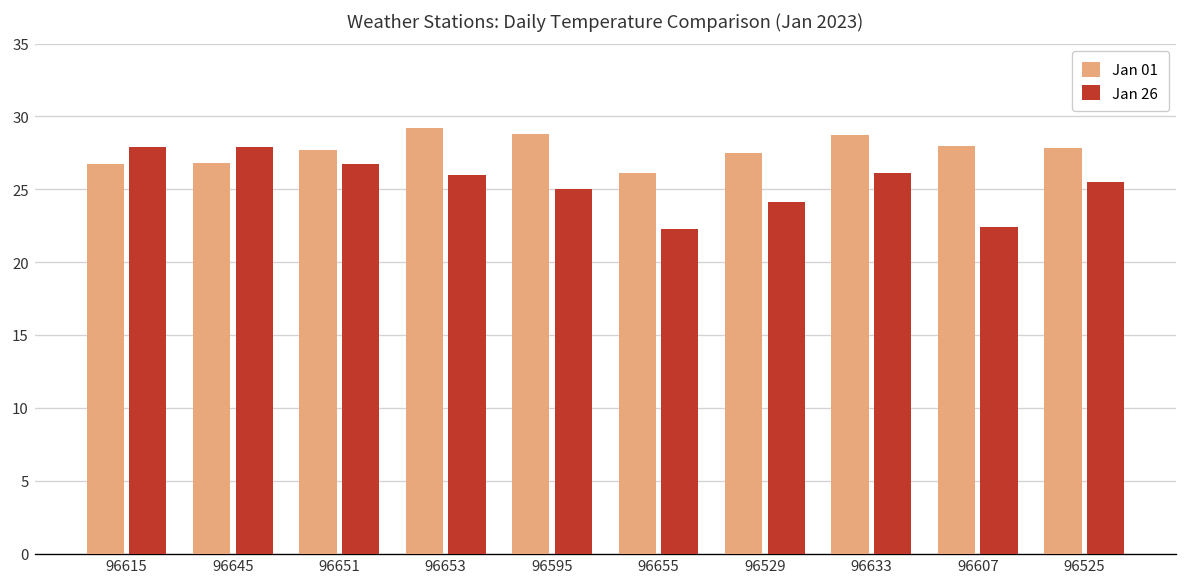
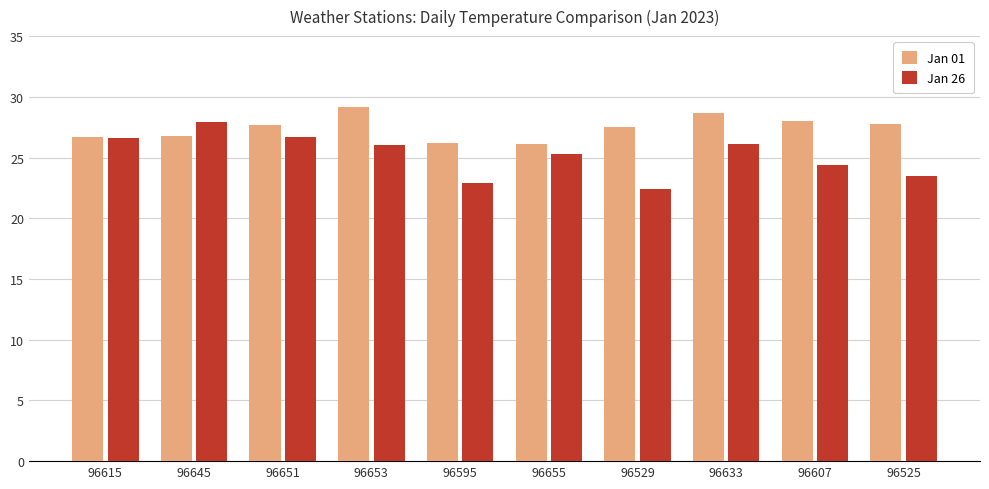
Jan 26, 96615: 27.9 -> 26.6
Jan 01, 96595: 28.8 -> 26.2
Jan 26, 96595: 25.0 -> 22.9
Jan 26, 96655: 22.3 -> 25.3
Jan 26, 96529: 24.1 -> 22.4
Jan 26, 96607: 22.4 -> 24.4
Jan 26, 96525: 25.5 -> 23.5
